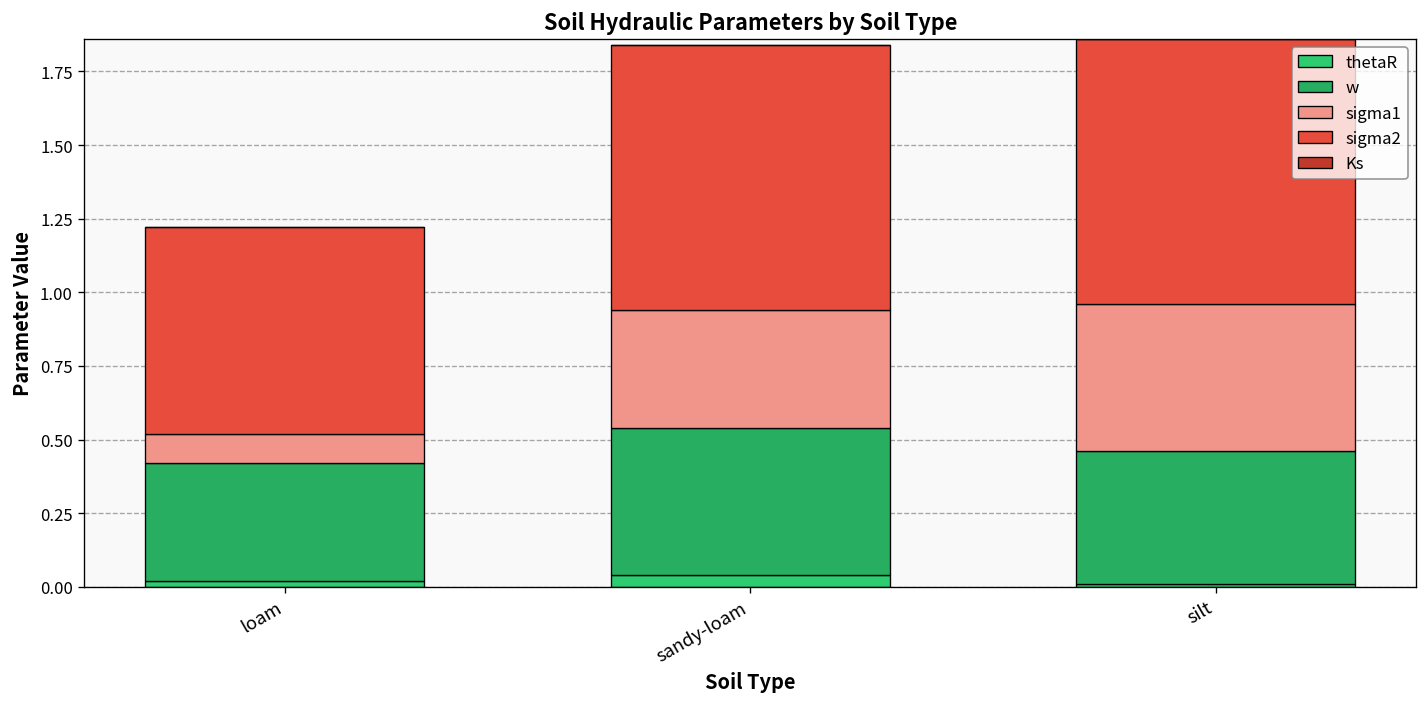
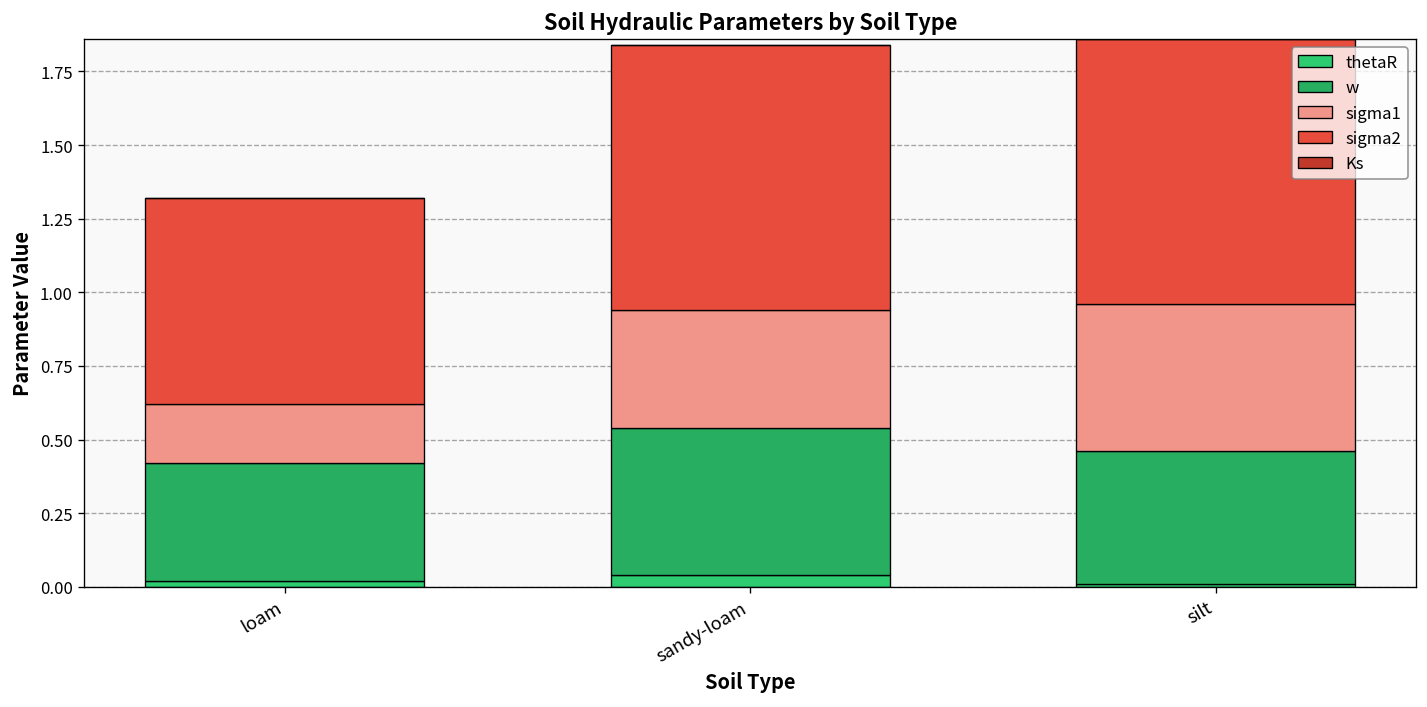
sigma1, loam: 0.1 -> 0.2
